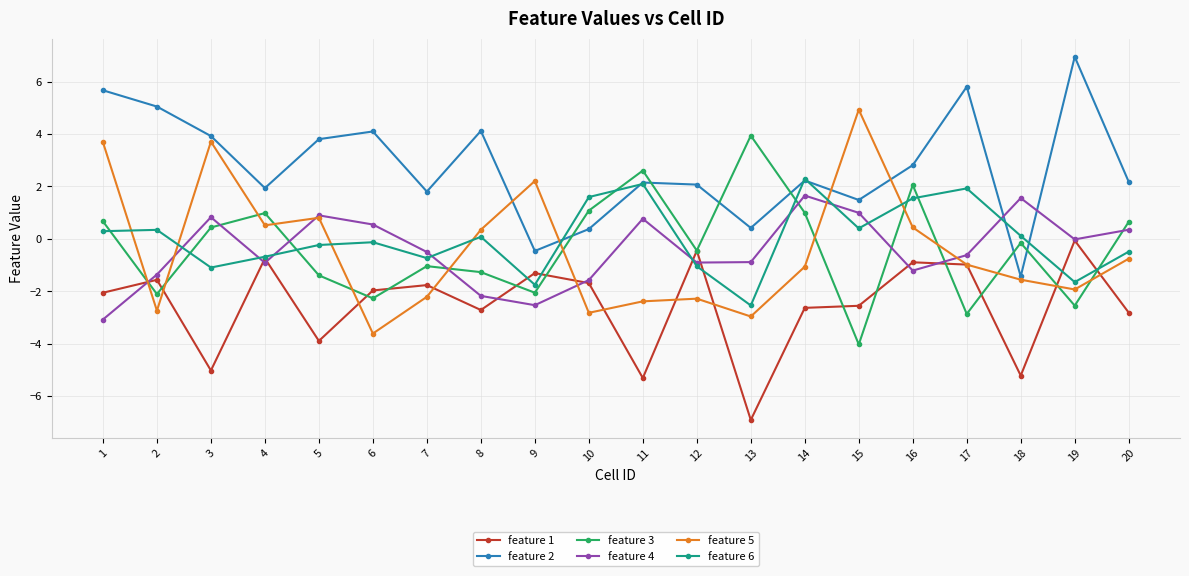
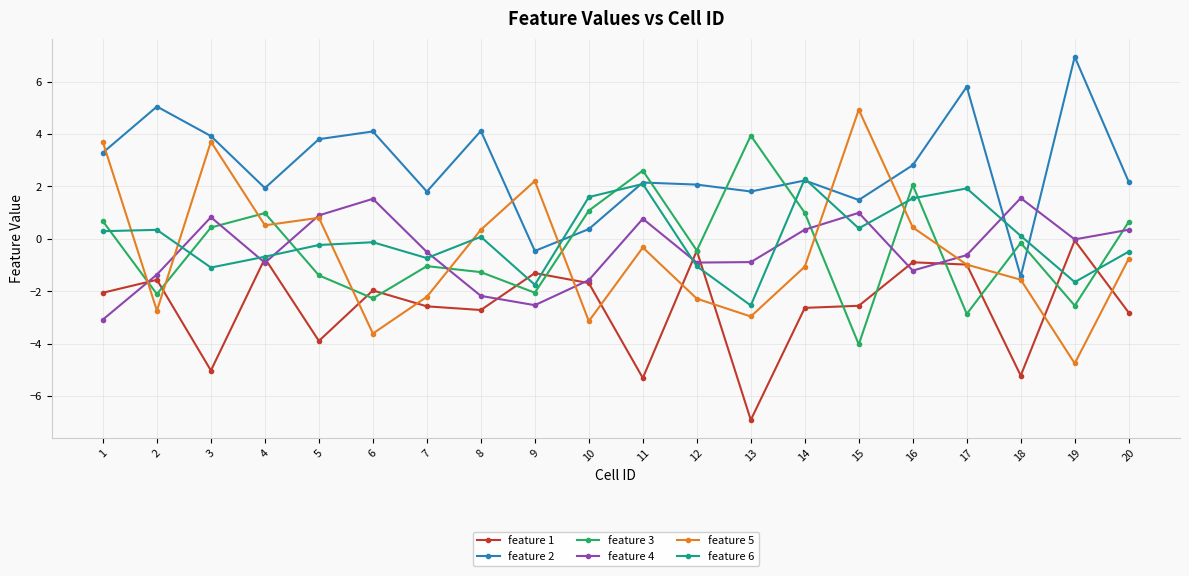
feature 2, 1: 5.7 -> 3.3
feature 4, 6: 0.5 -> 1.5
feature 1, 7: -1.8 -> -2.6
feature 5, 10: -2.8 -> -3.1
feature 5, 11: -2.4 -> -0.3
feature 2, 13: 0.4 -> 1.8
feature 4, 14: 1.7 -> 0.4
feature 5, 19: -1.9 -> -4.7
